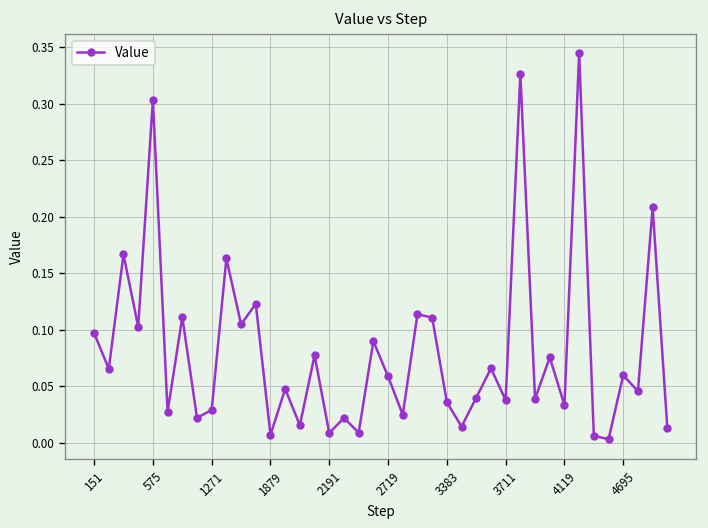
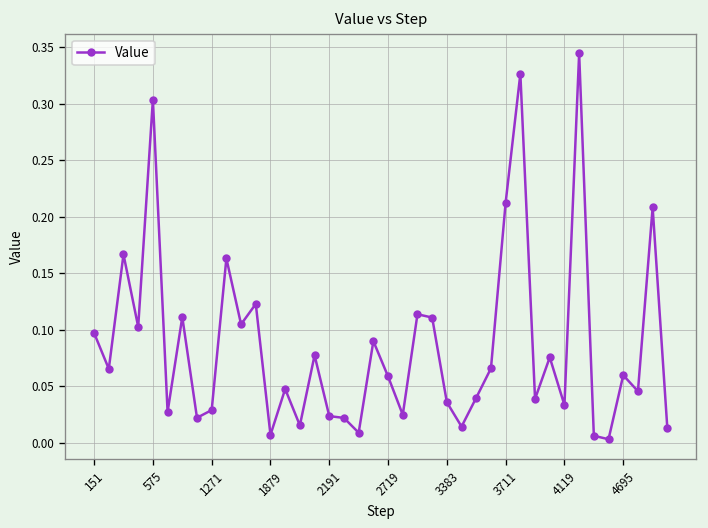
2191: 0.01 -> 0.02
3711: 0.04 -> 0.21
